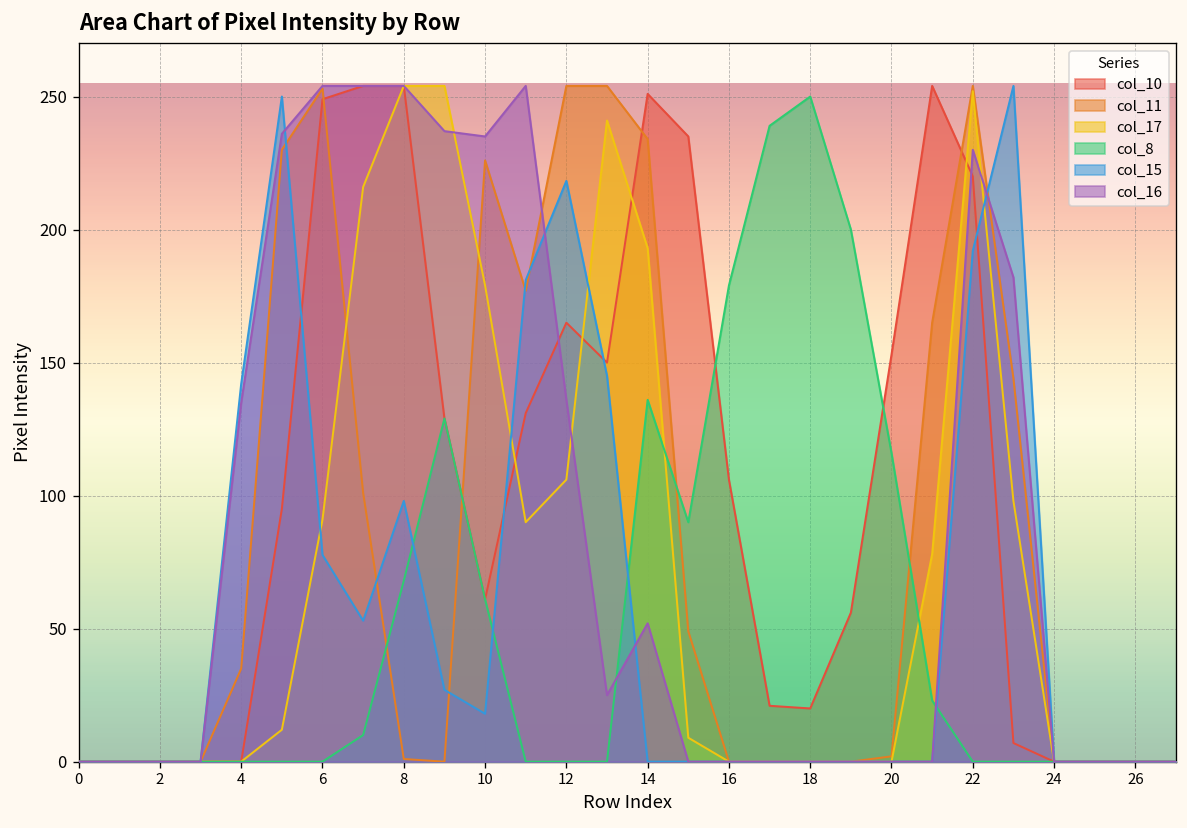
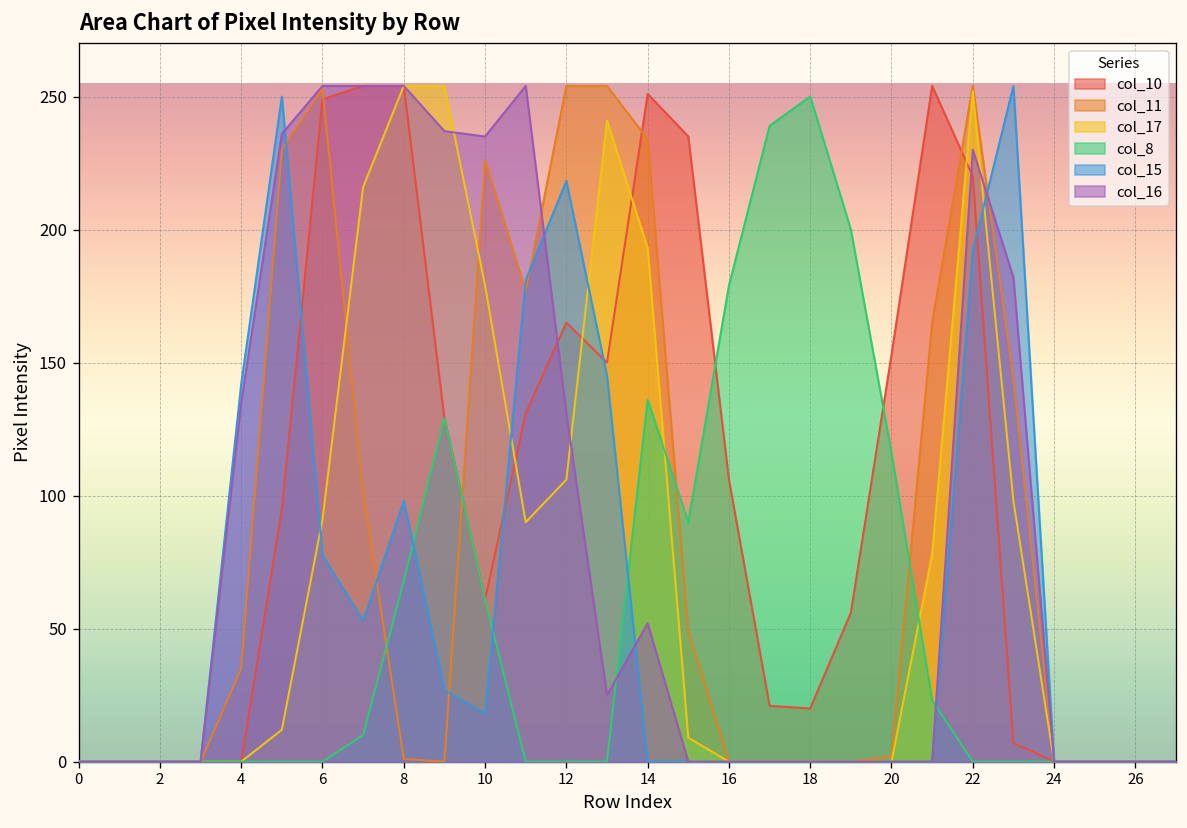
col_16, 12: 136 -> 131
